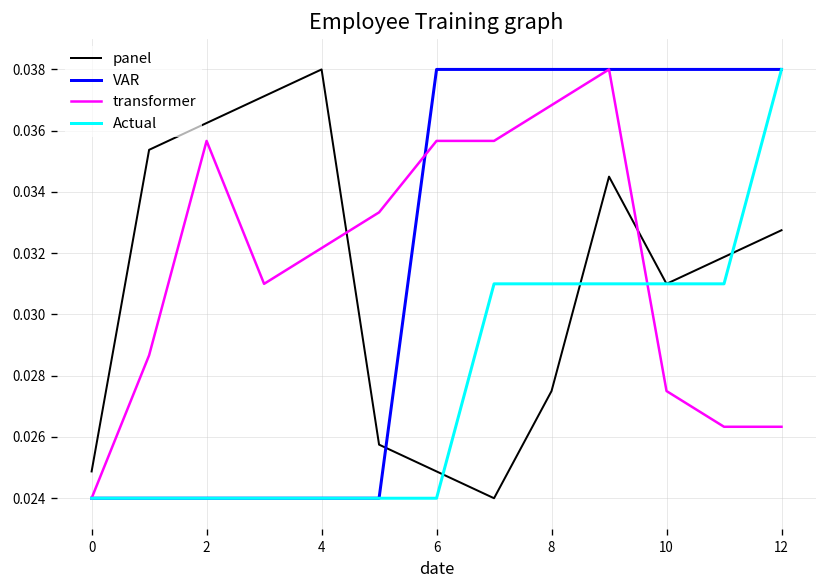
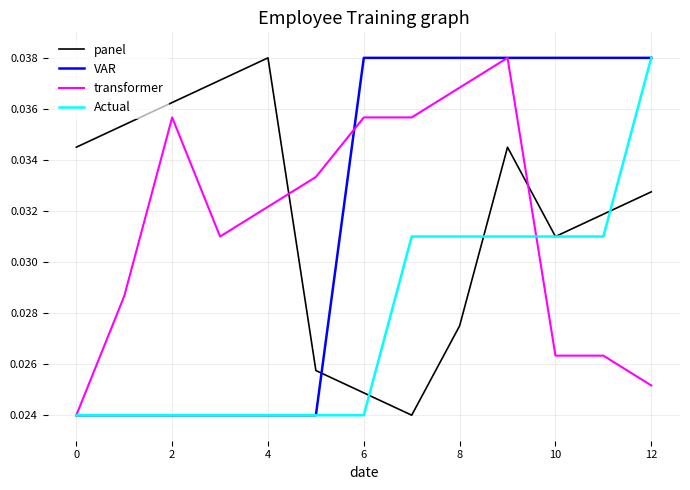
panel, 0: 0.0249 -> 0.0345
transformer, 10: 0.0275 -> 0.0263
transformer, 12: 0.0263 -> 0.0252
